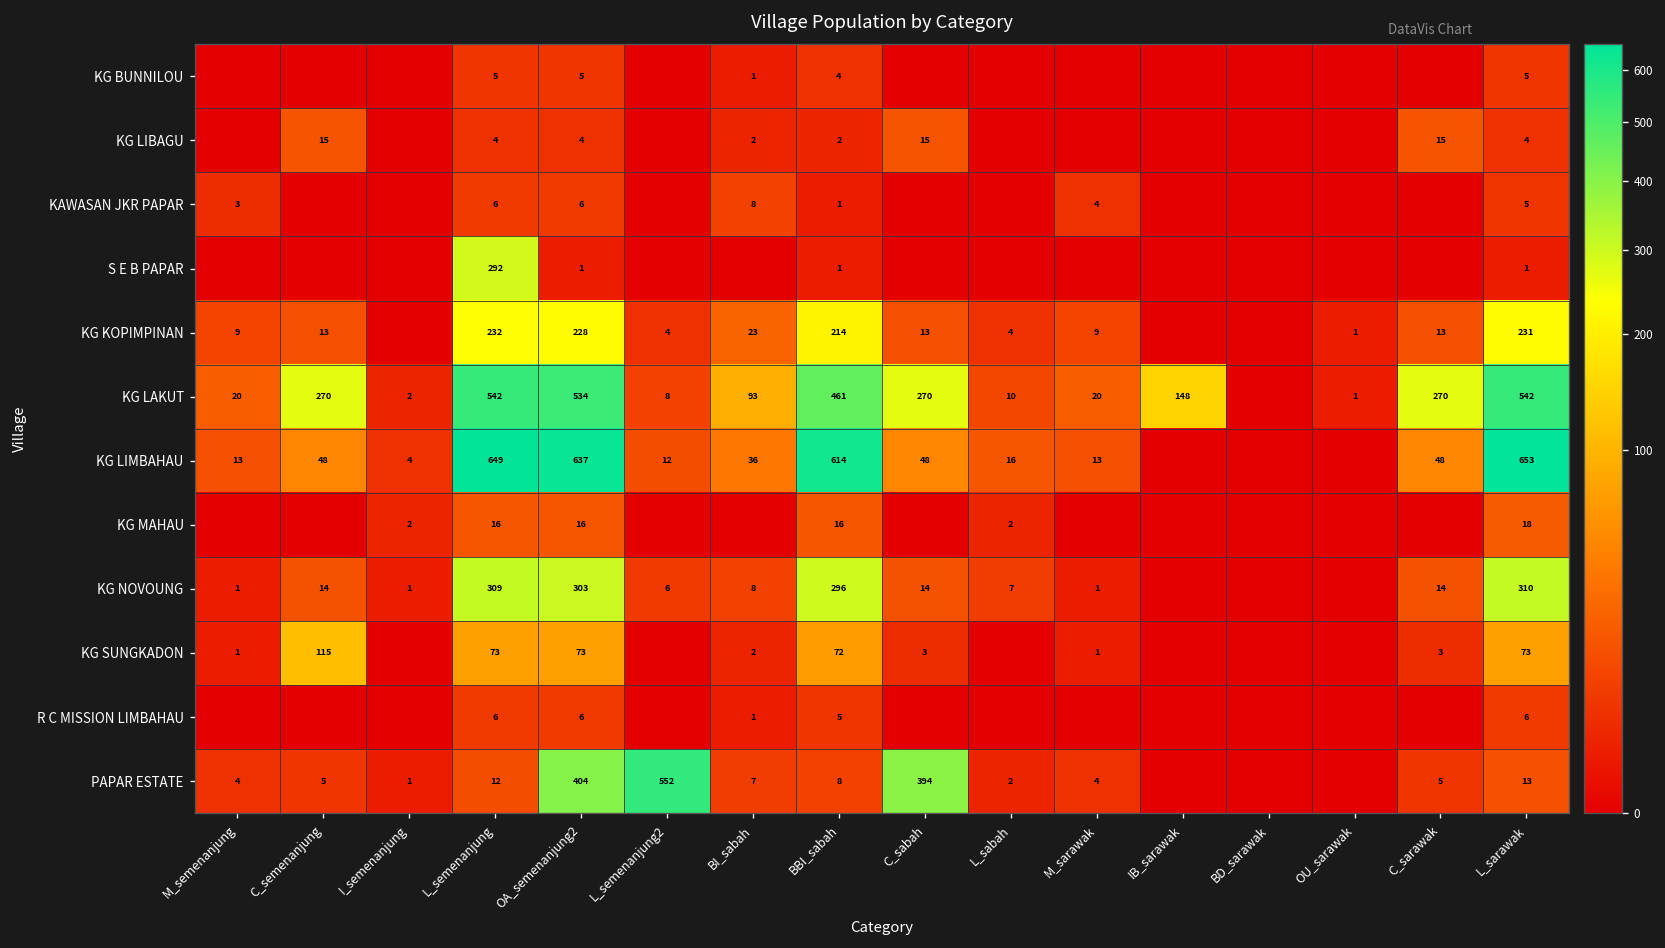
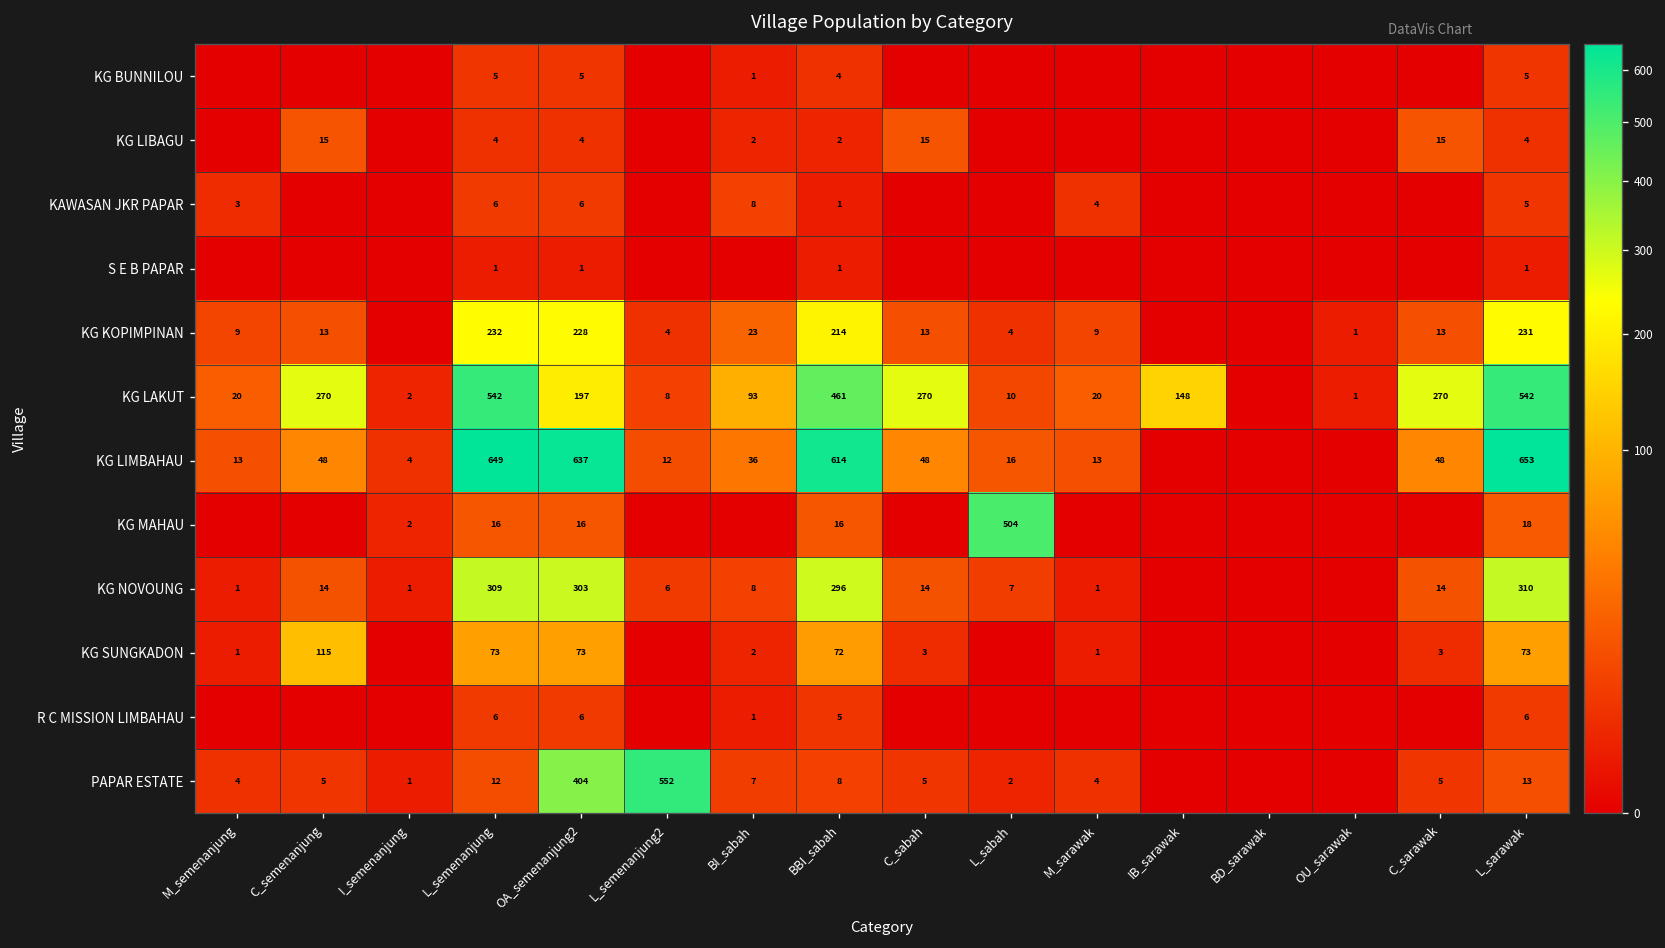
S E B PAPAR, L_semenanjung: 292 -> 1
KG LAKUT, OA_semenanjung2: 534 -> 197
KG MAHAU, L_sabah: 2 -> 504
PAPAR ESTATE, C_sabah: 394 -> 5
